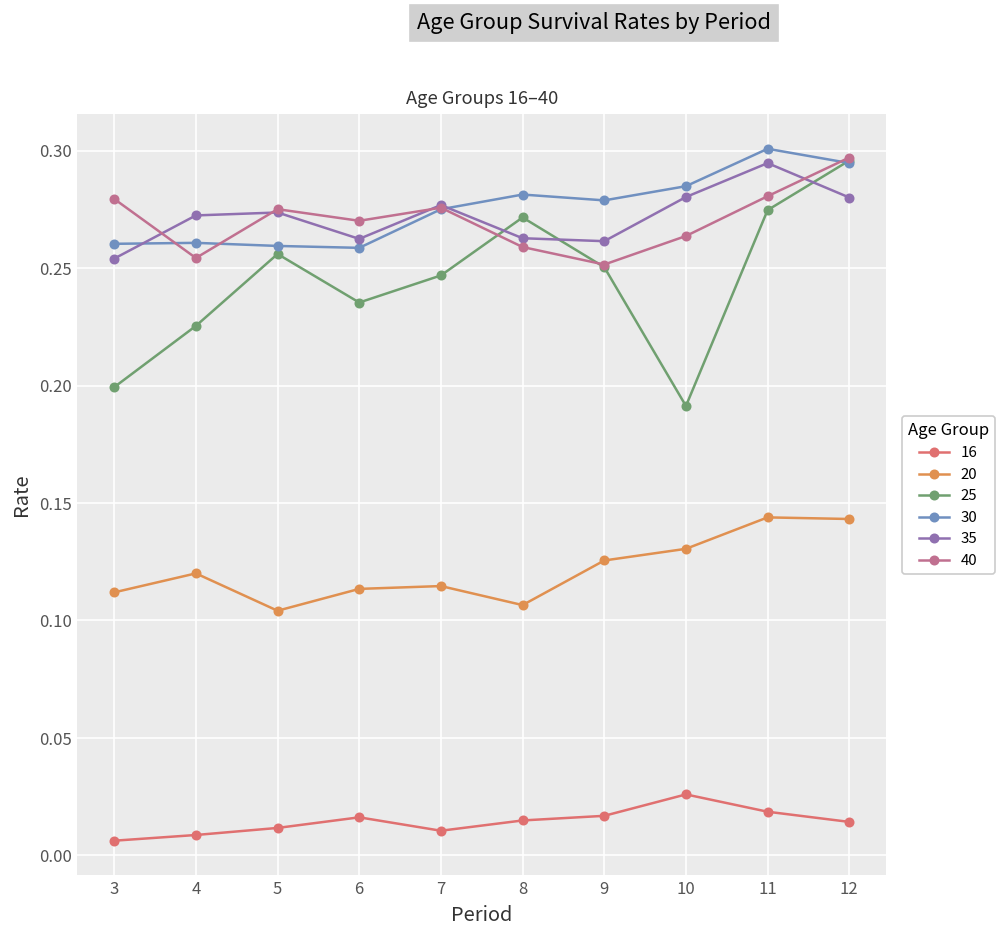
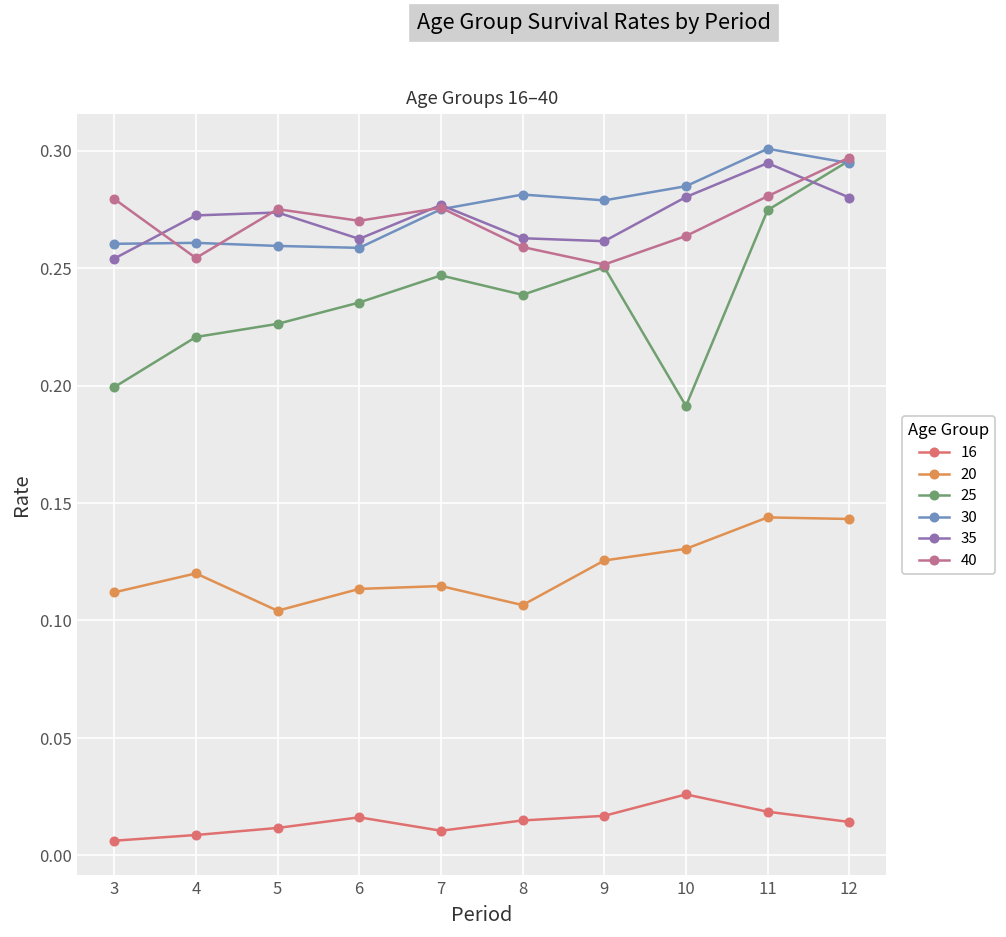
25, 4: 0.225 -> 0.221
25, 5: 0.256 -> 0.226
25, 8: 0.272 -> 0.239
